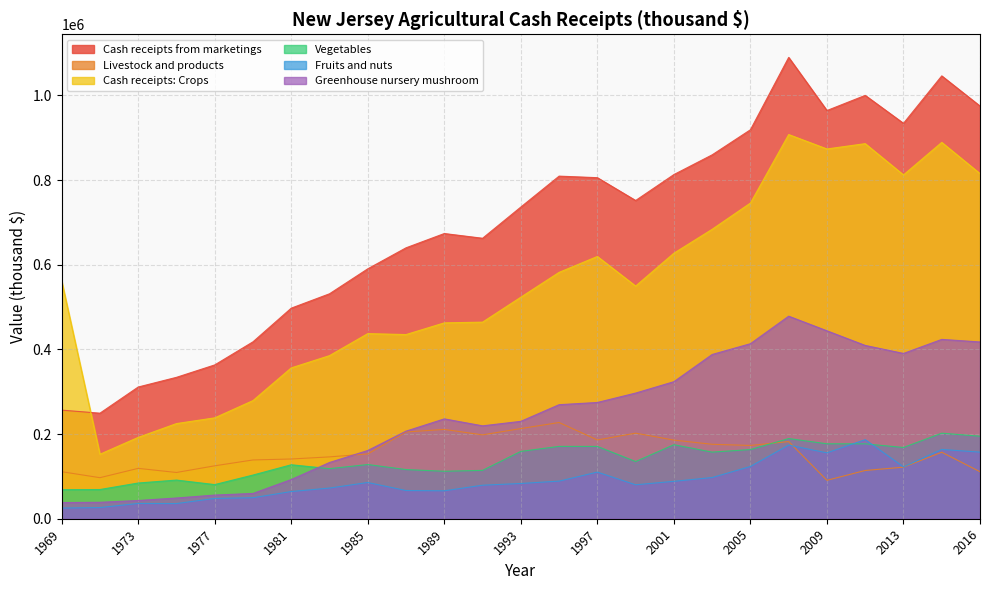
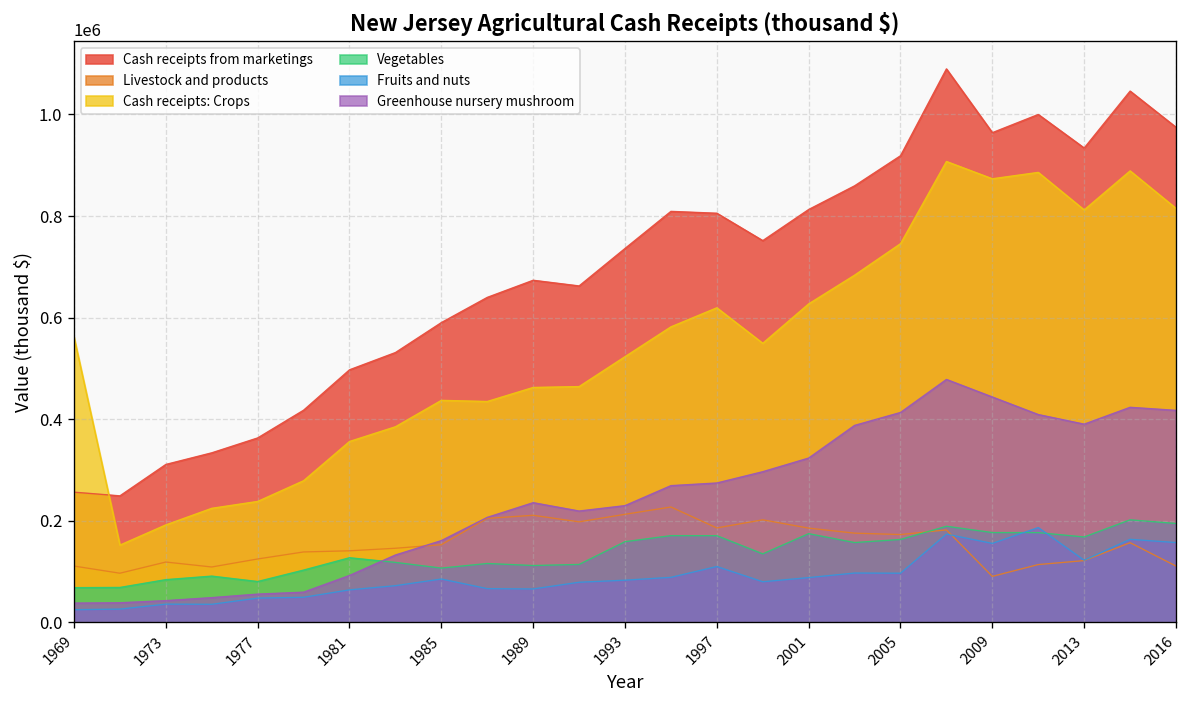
Vegetables, 1985: 130000 -> 110000
Fruits and nuts, 2005: 120000 -> 100000
